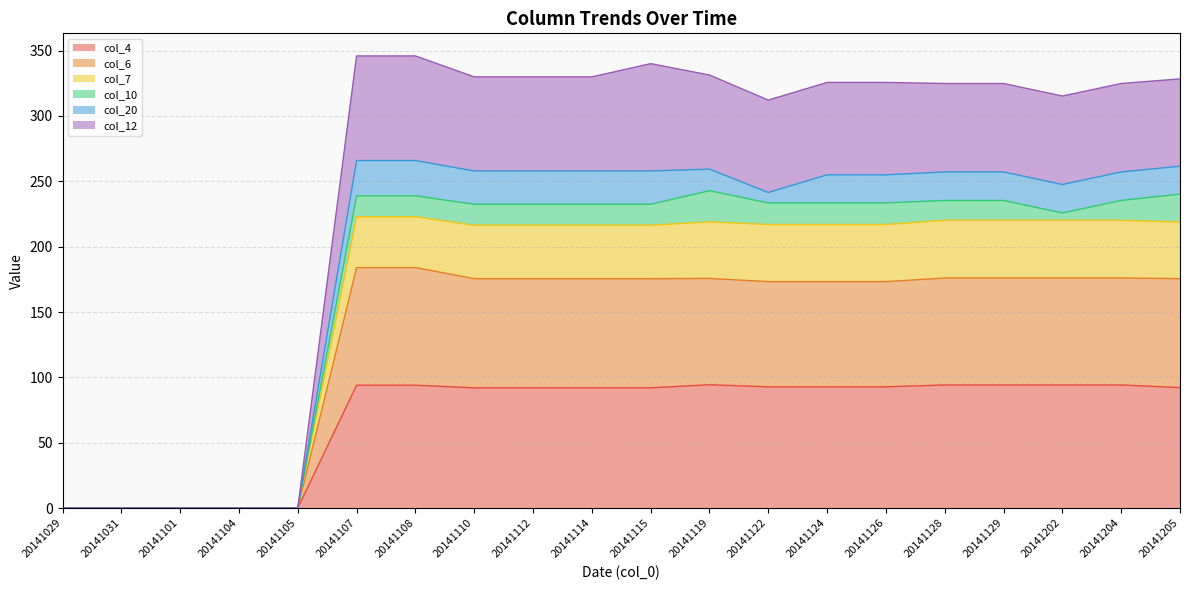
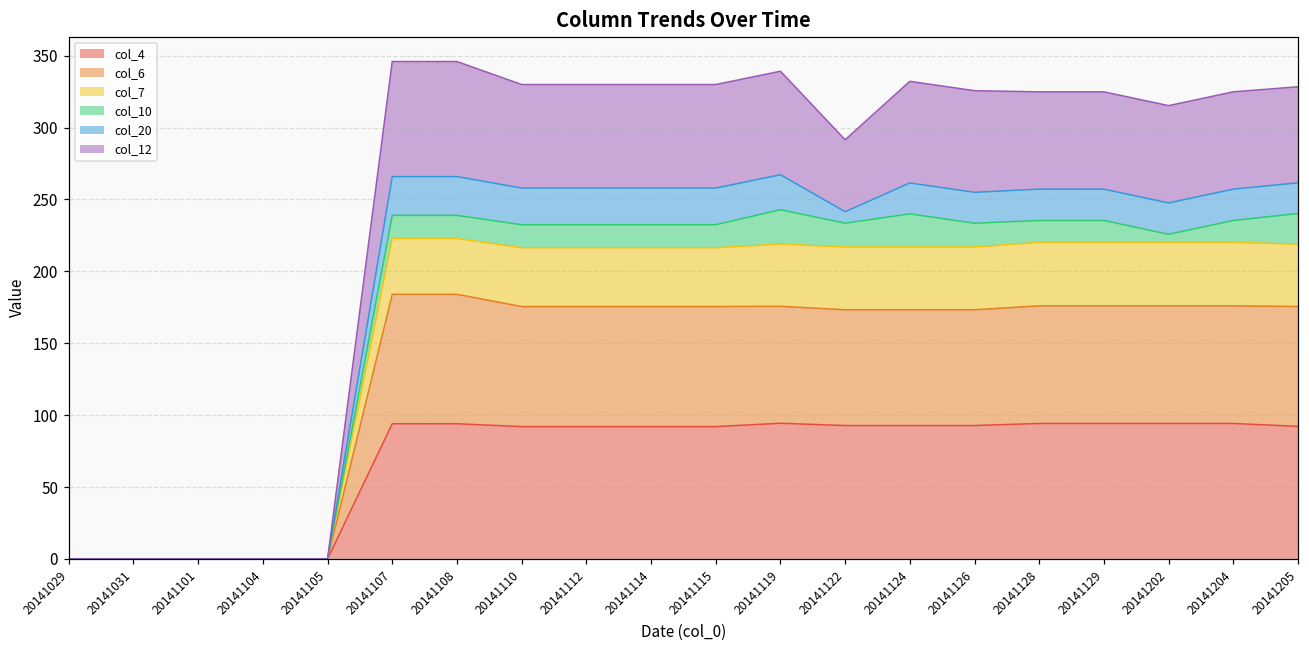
col_12, 20141115: 82 -> 72
col_20, 20141119: 16 -> 24
col_12, 20141122: 71 -> 50
col_10, 20141124: 17 -> 23
